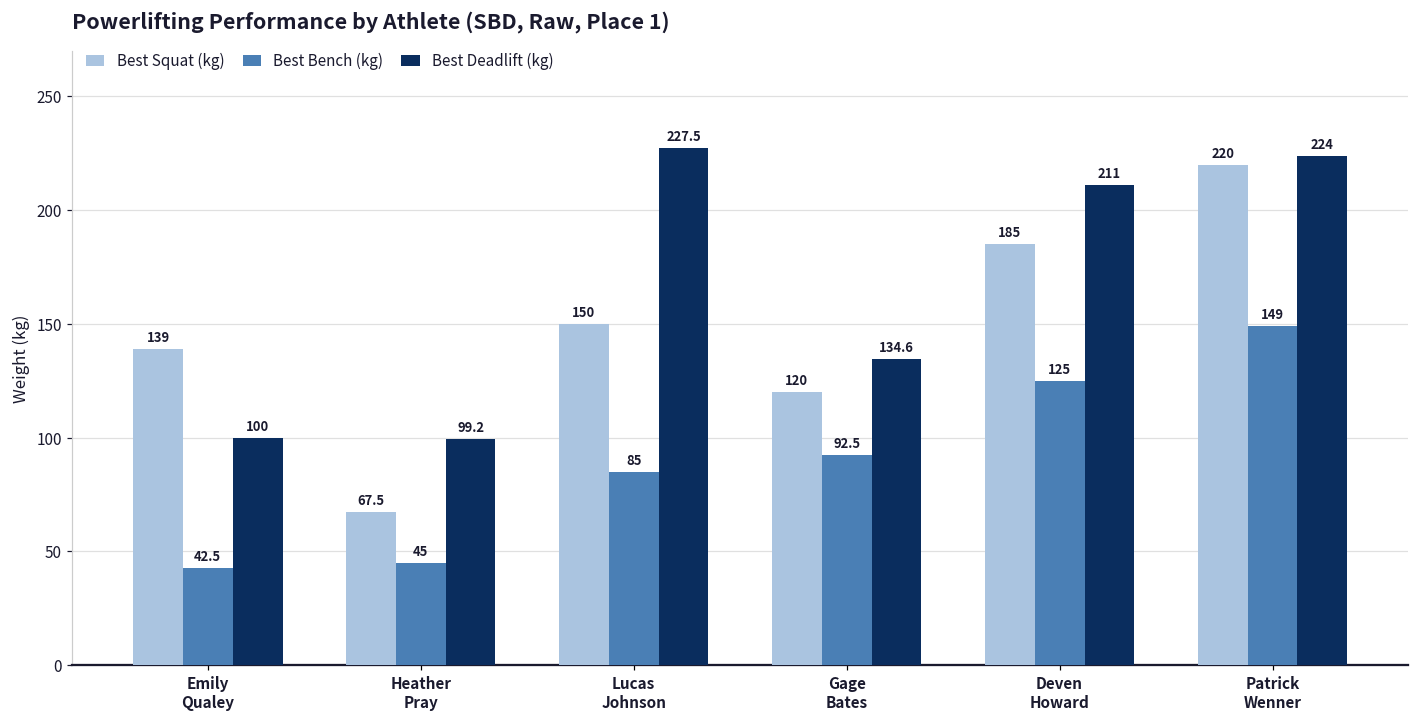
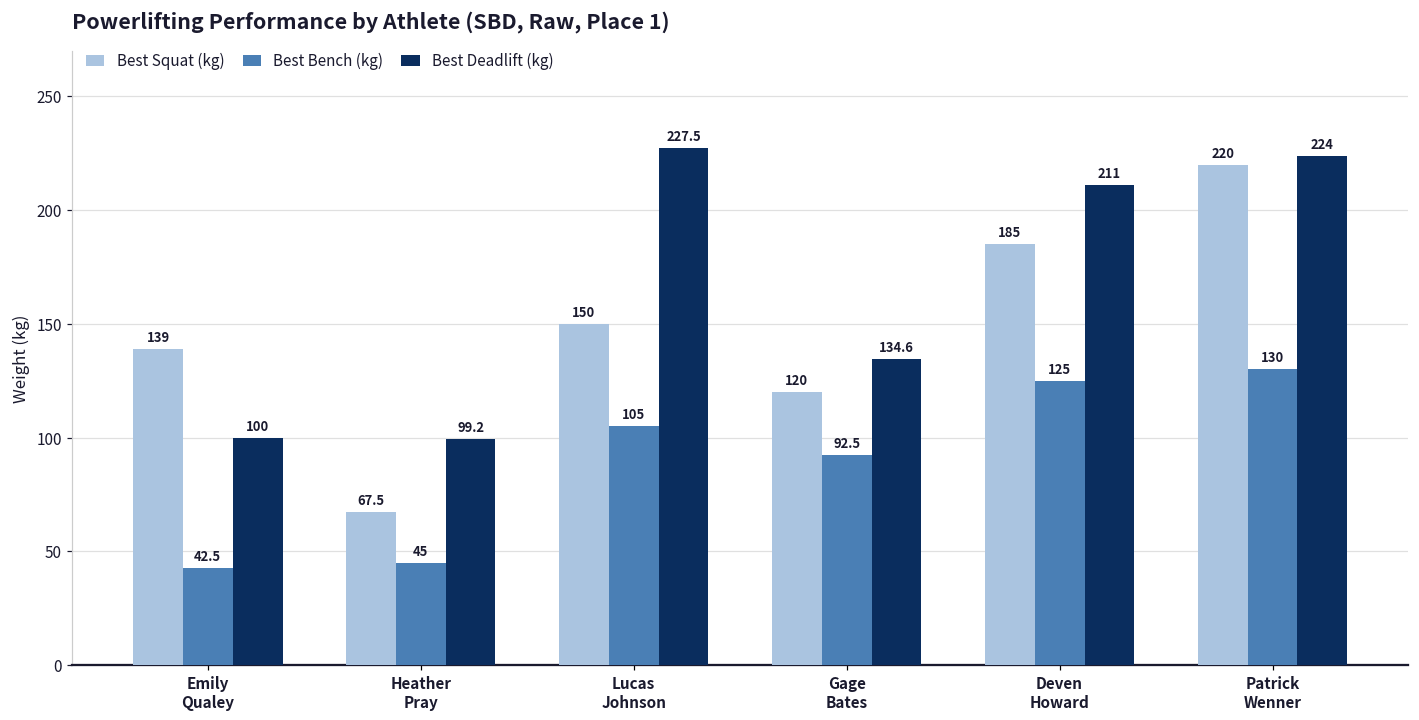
Best Bench (kg), Lucas Johnson: 85 -> 105
Best Bench (kg), Patrick Wenner: 149 -> 130
